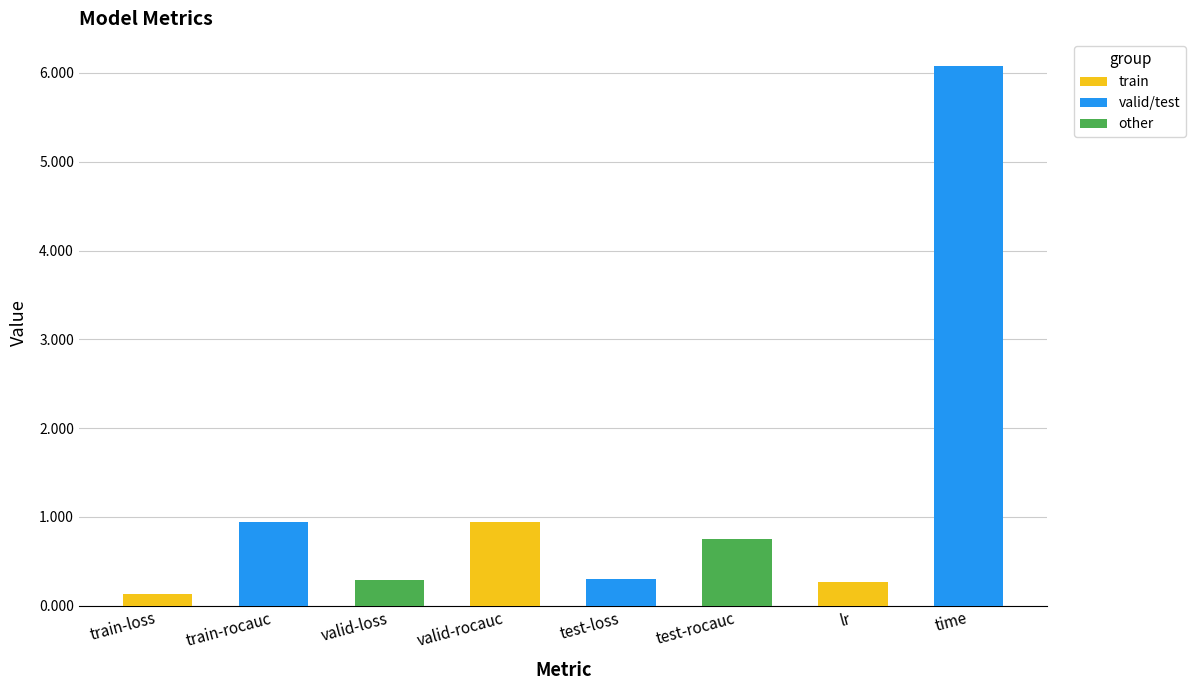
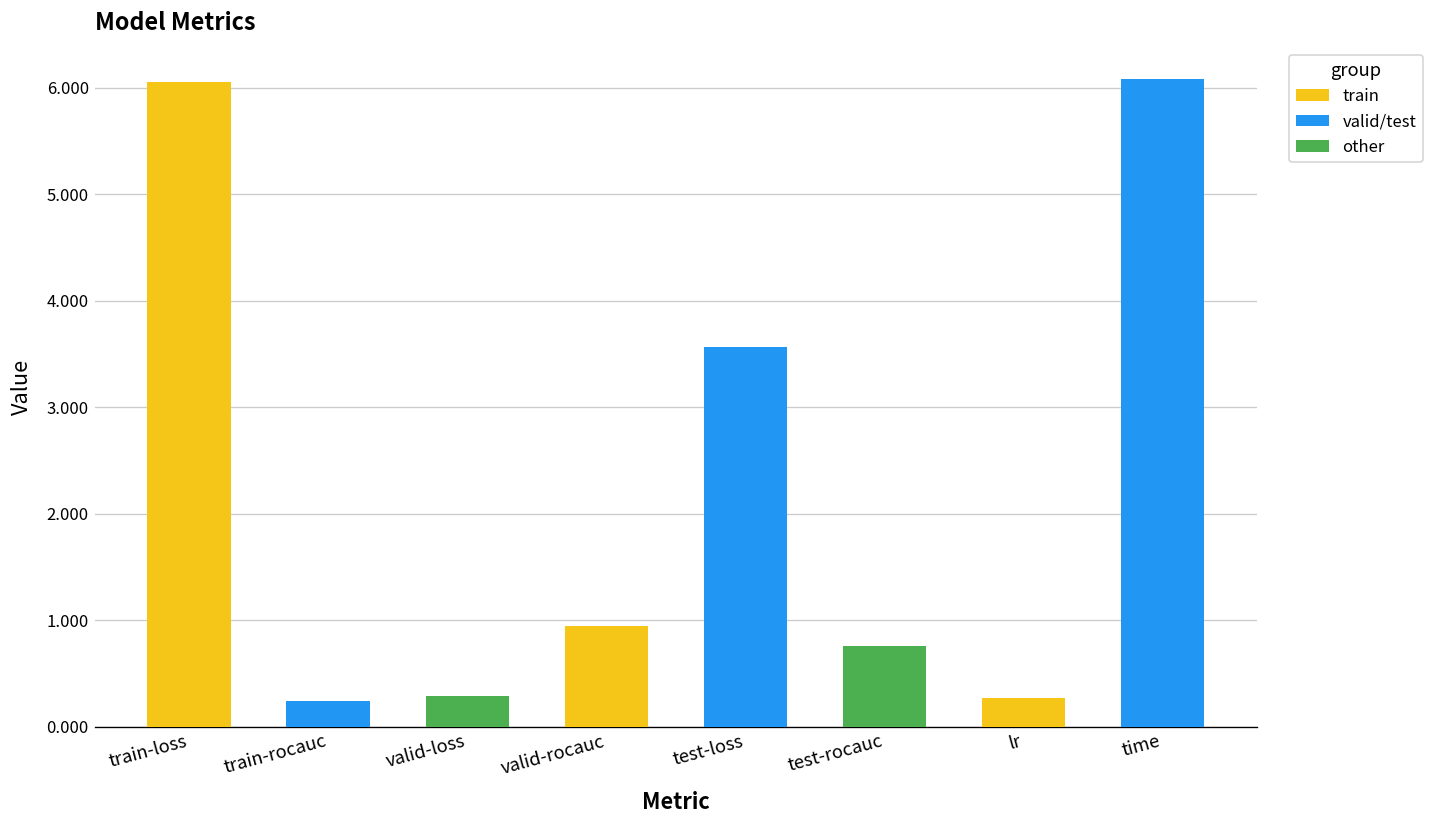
train-loss: 0.1 -> 6.1
train-rocauc: 0.9 -> 0.2
test-loss: 0.3 -> 3.6
